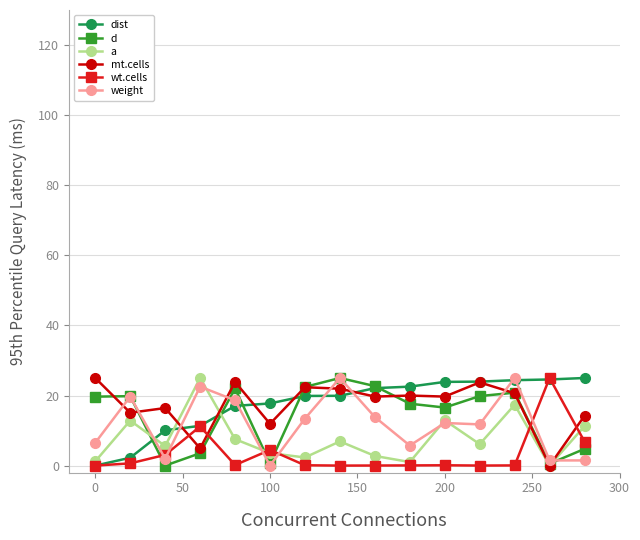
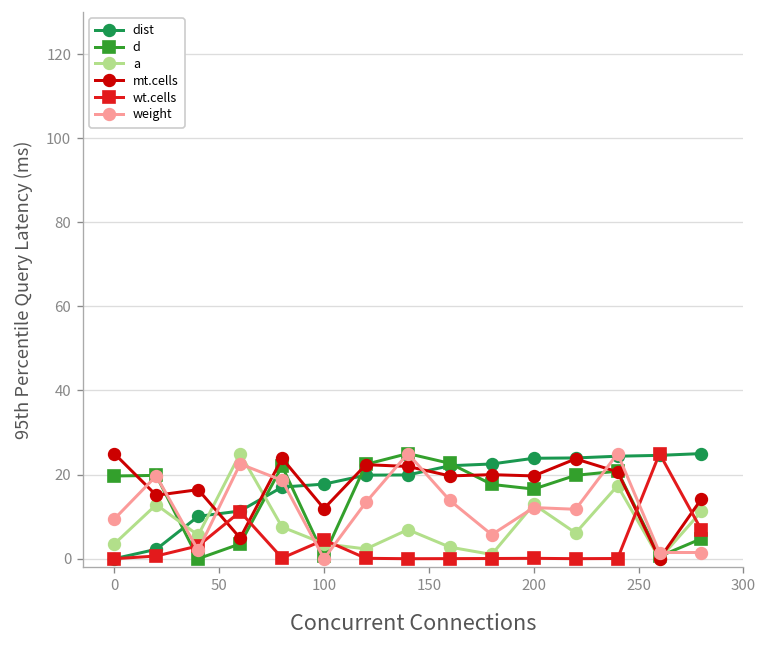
a, 0: 1 -> 4
weight, 0: 7 -> 9
